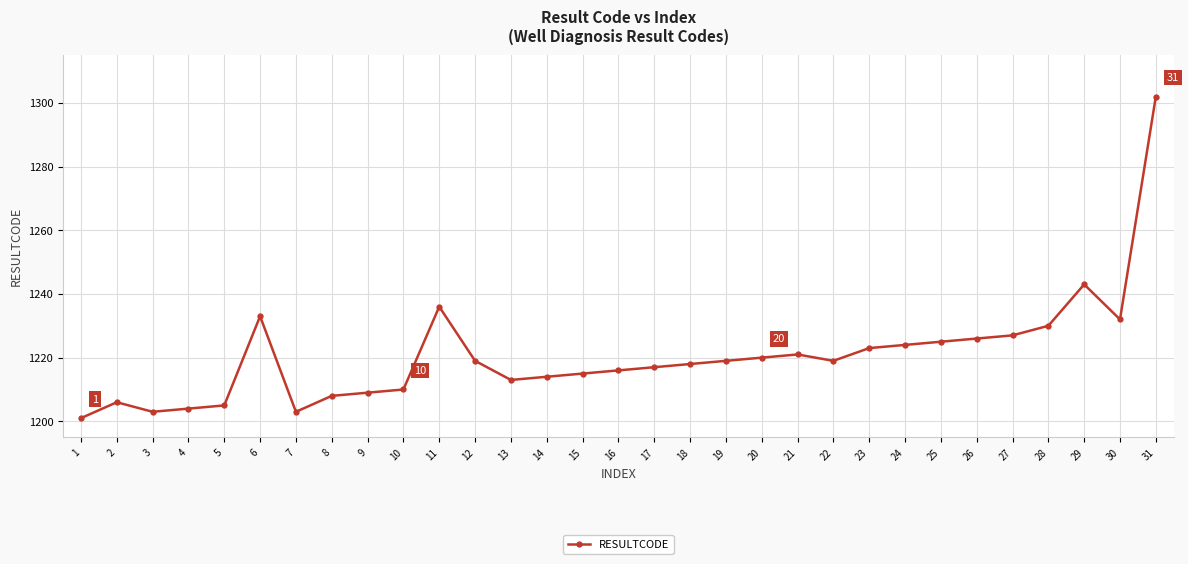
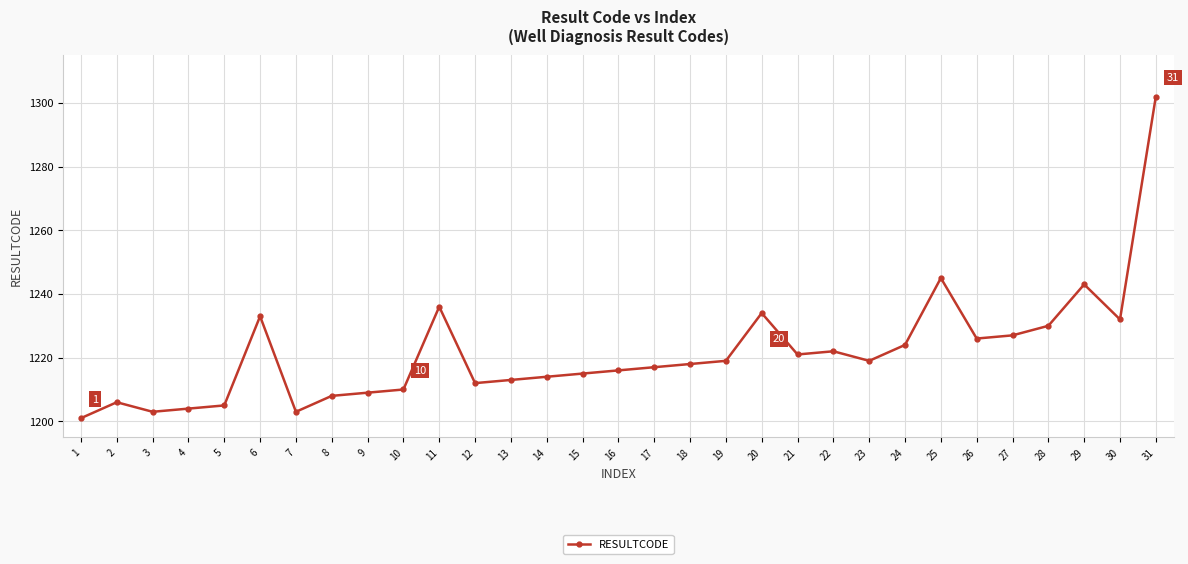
12: 1219 -> 1212
20: 1220 -> 1234
22: 1219 -> 1222
23: 1223 -> 1219
25: 1225 -> 1245
